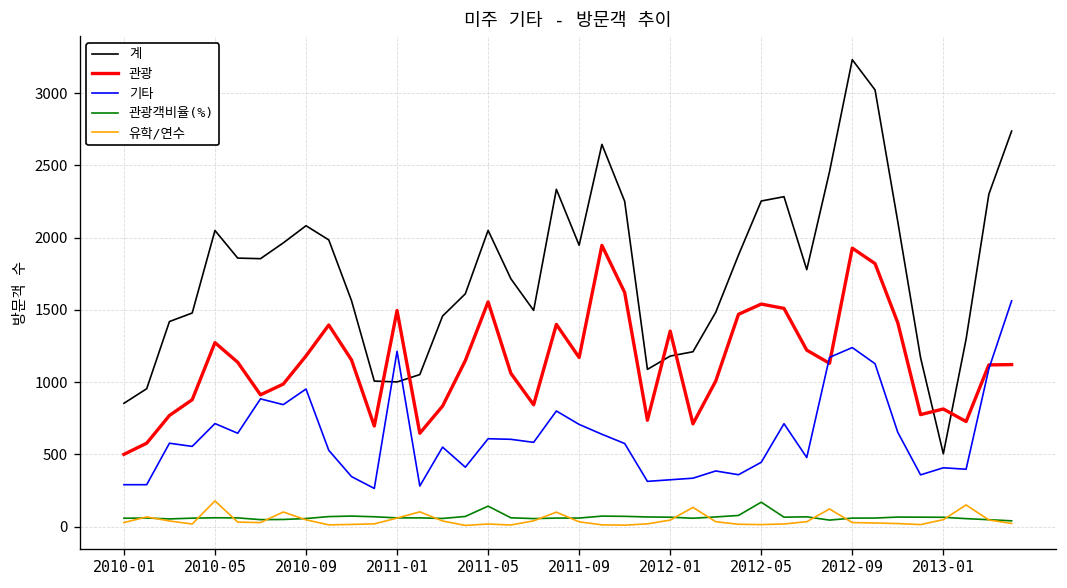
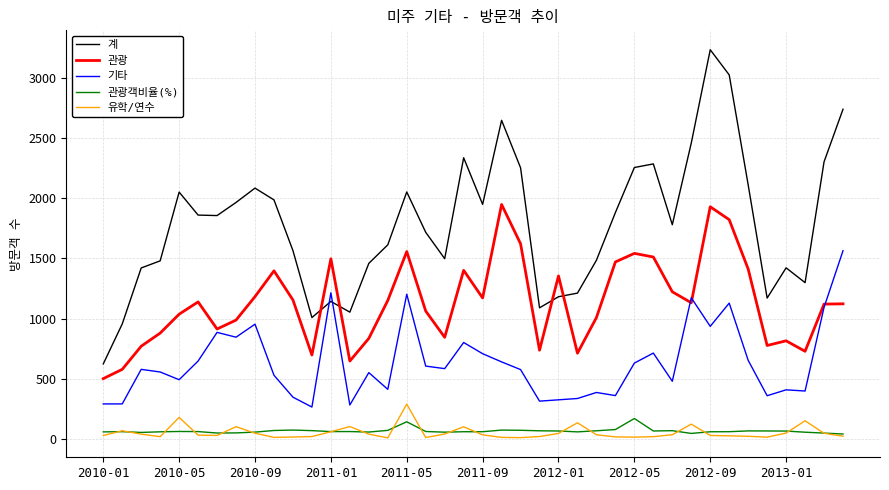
계, 2010-01: 850 -> 620
관광, 2010-05: 1270 -> 1040
기타, 2010-05: 710 -> 490
계, 2011-01: 1000 -> 1140
기타, 2011-05: 610 -> 1200
유학/연수, 2011-05: 20 -> 290
기타, 2012-05: 450 -> 630
기타, 2012-09: 1240 -> 940
계, 2013-01: 510 -> 1420
